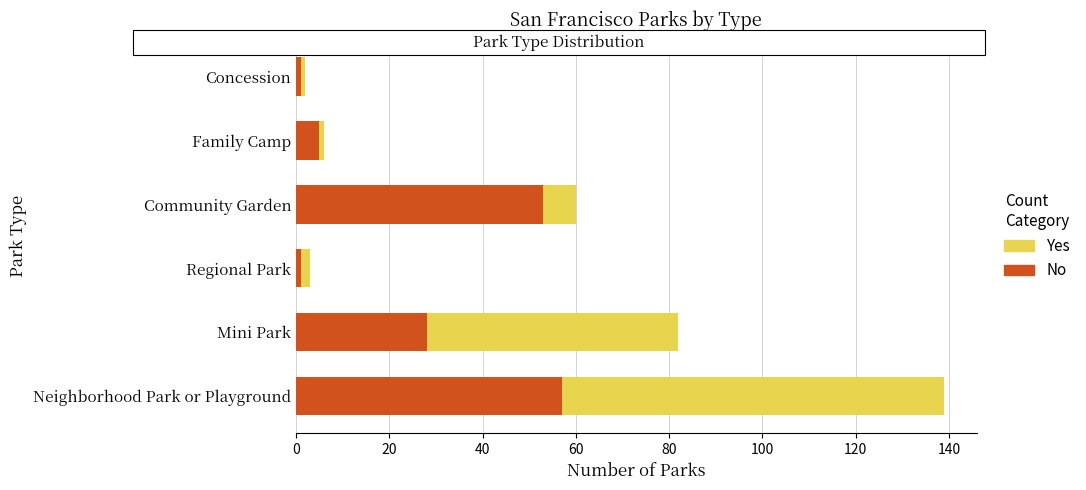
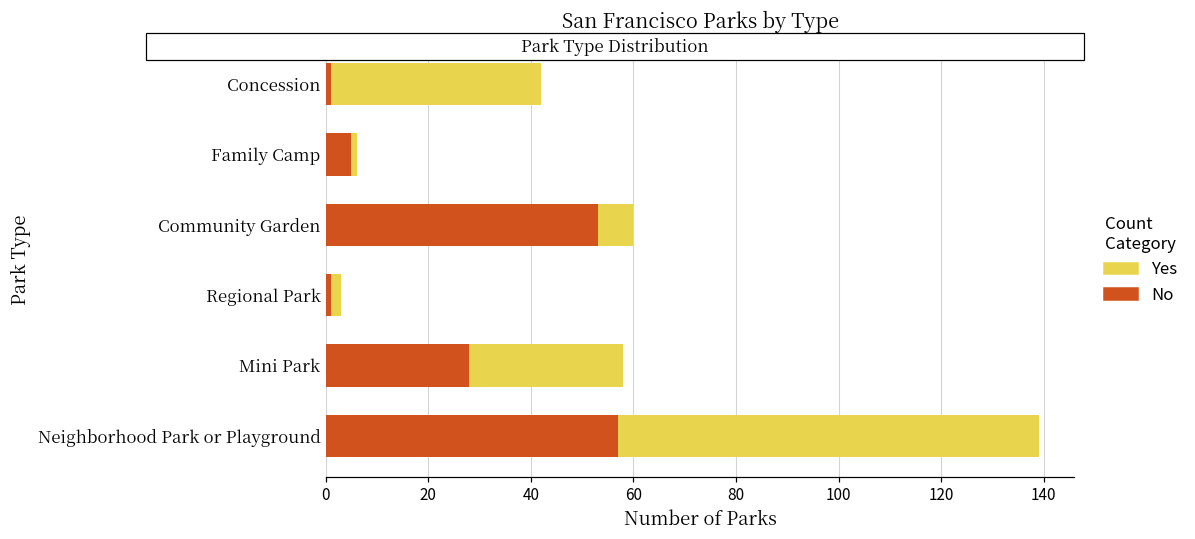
Yes, Concession: 1 -> 41
Yes, Mini Park: 54 -> 30
